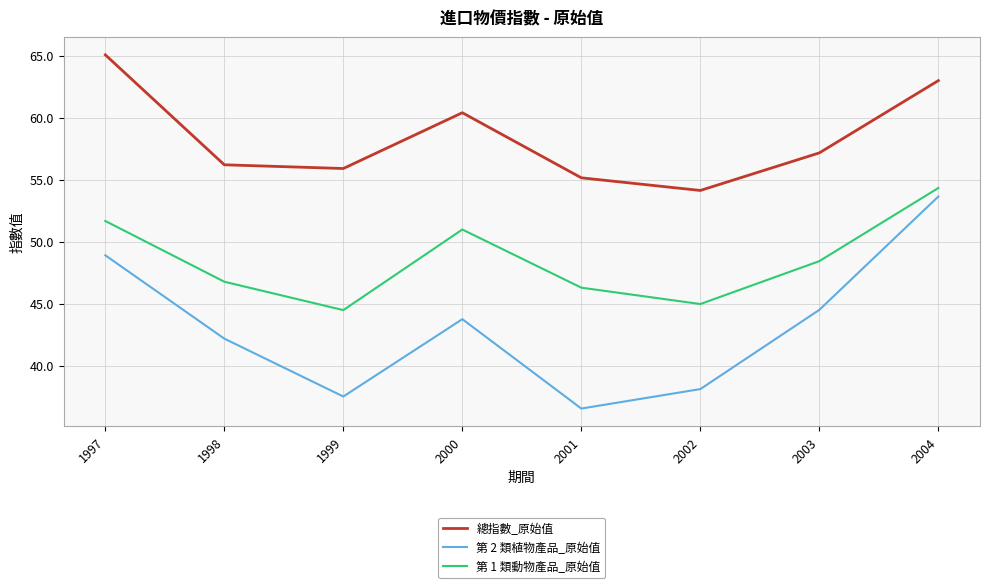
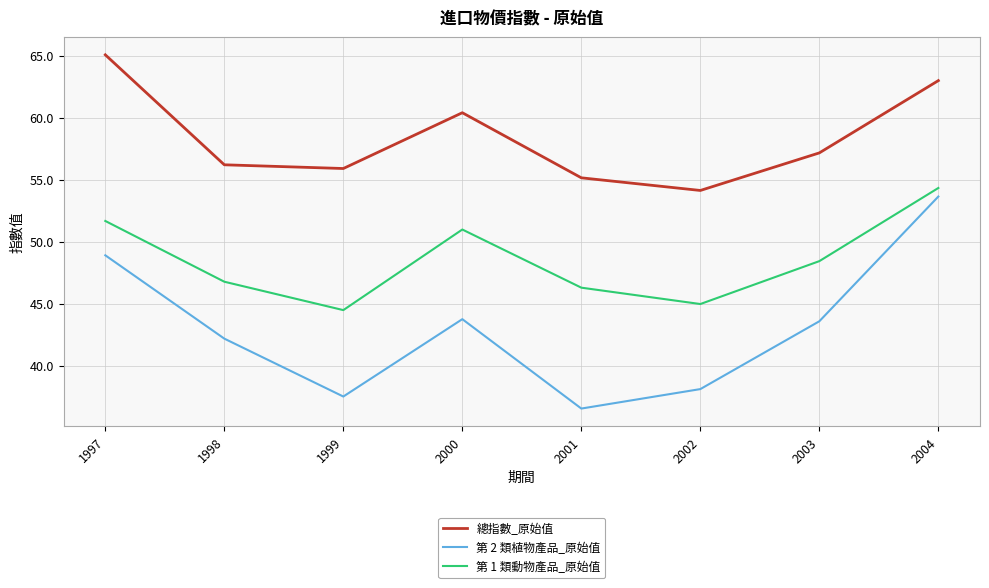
第 2 類植物產品_原始值, 2003: 44.5 -> 43.6
